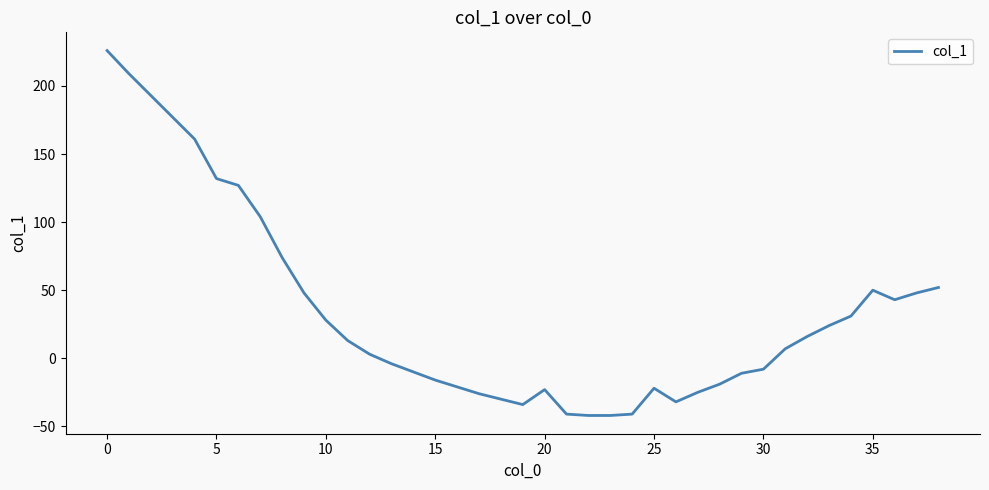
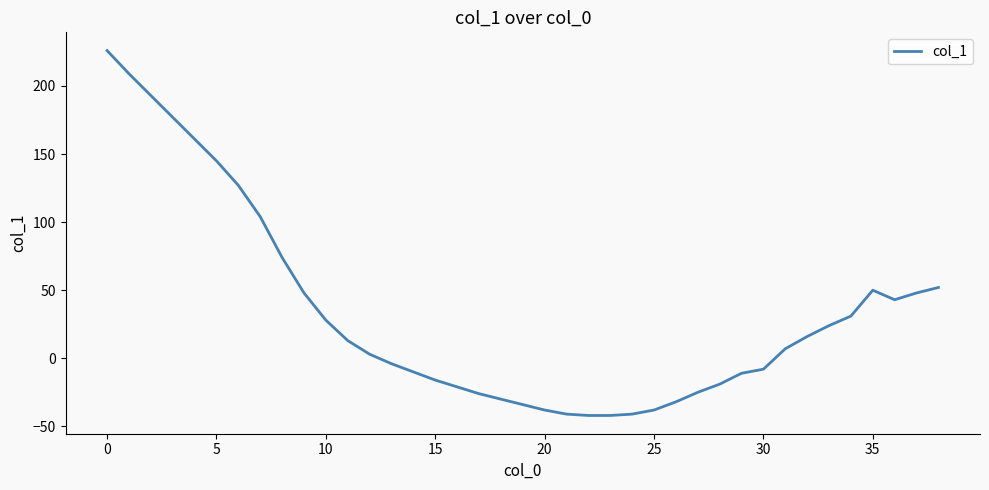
5: 132 -> 145
20: -23 -> -38
25: -22 -> -38
